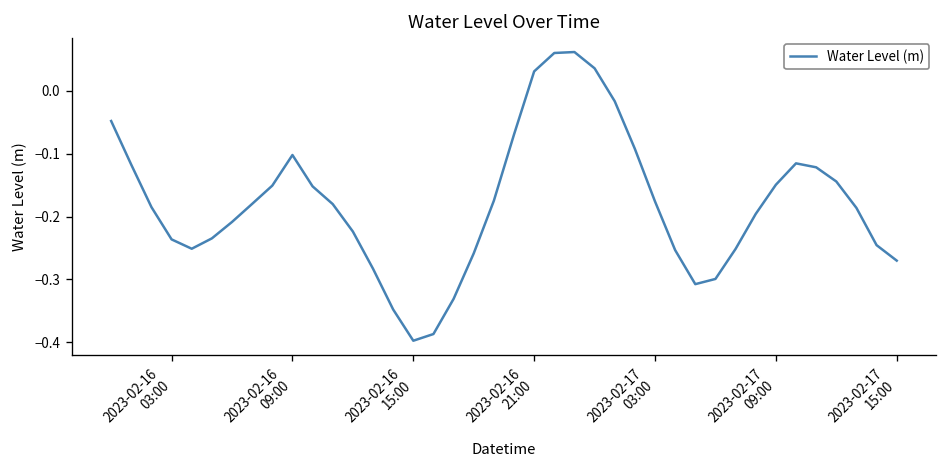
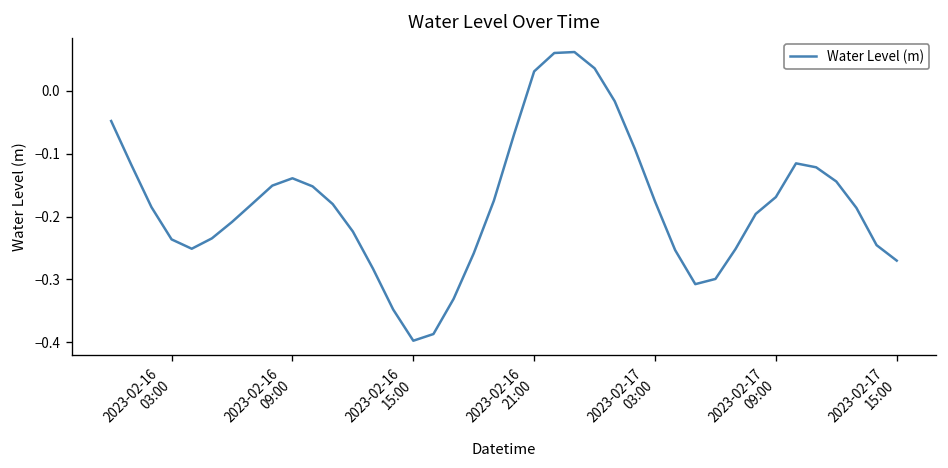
2023-02-16 09:00: -0.10 -> -0.14
2023-02-17 09:00: -0.15 -> -0.17
